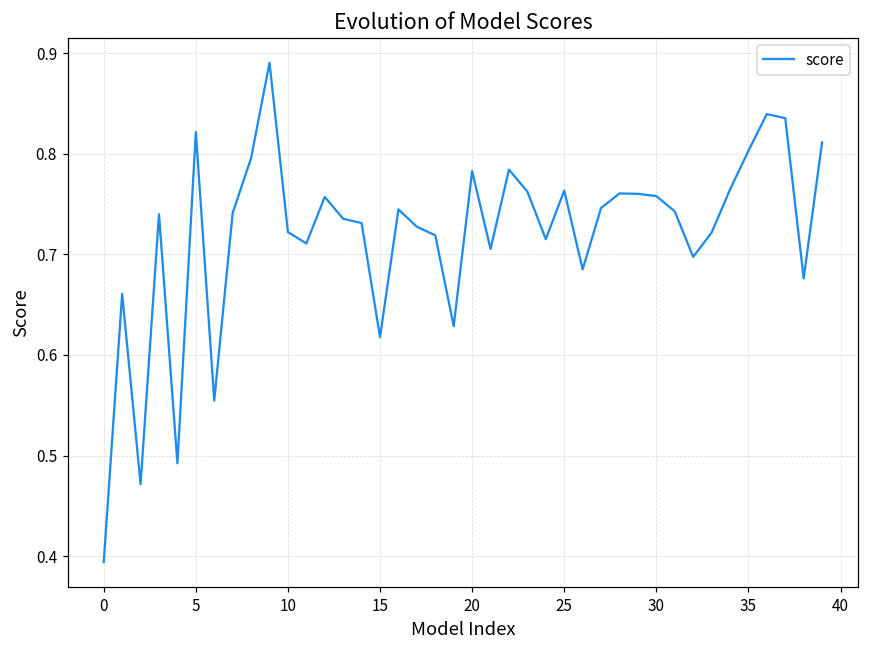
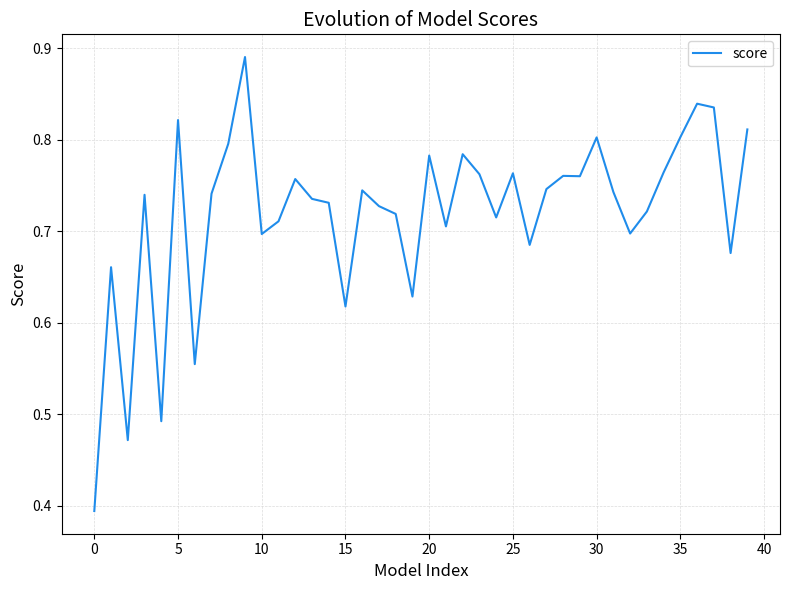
10: 0.72 -> 0.70
30: 0.76 -> 0.80
